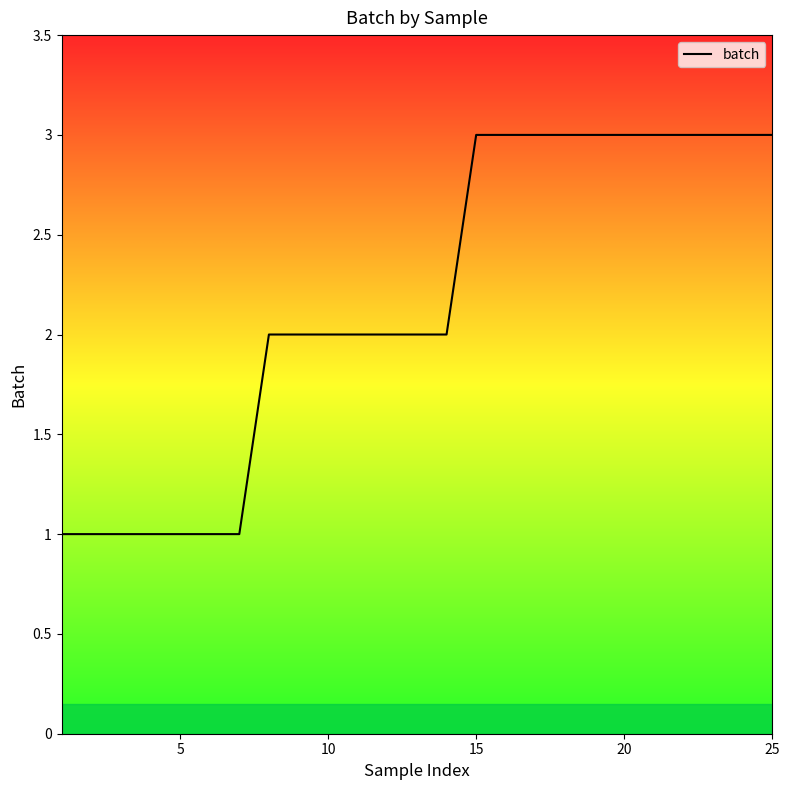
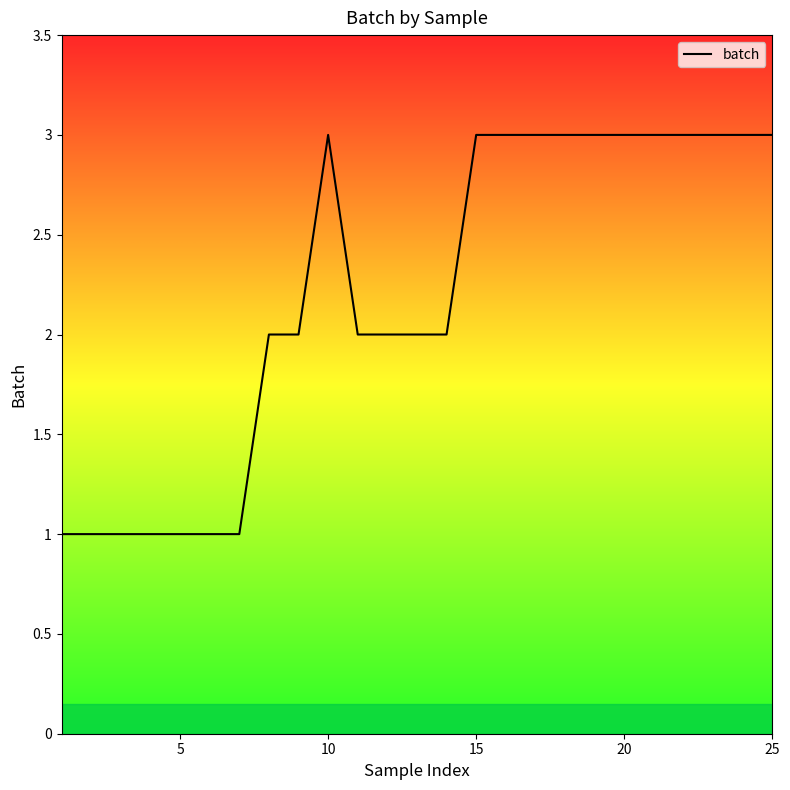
10: 2 -> 3
